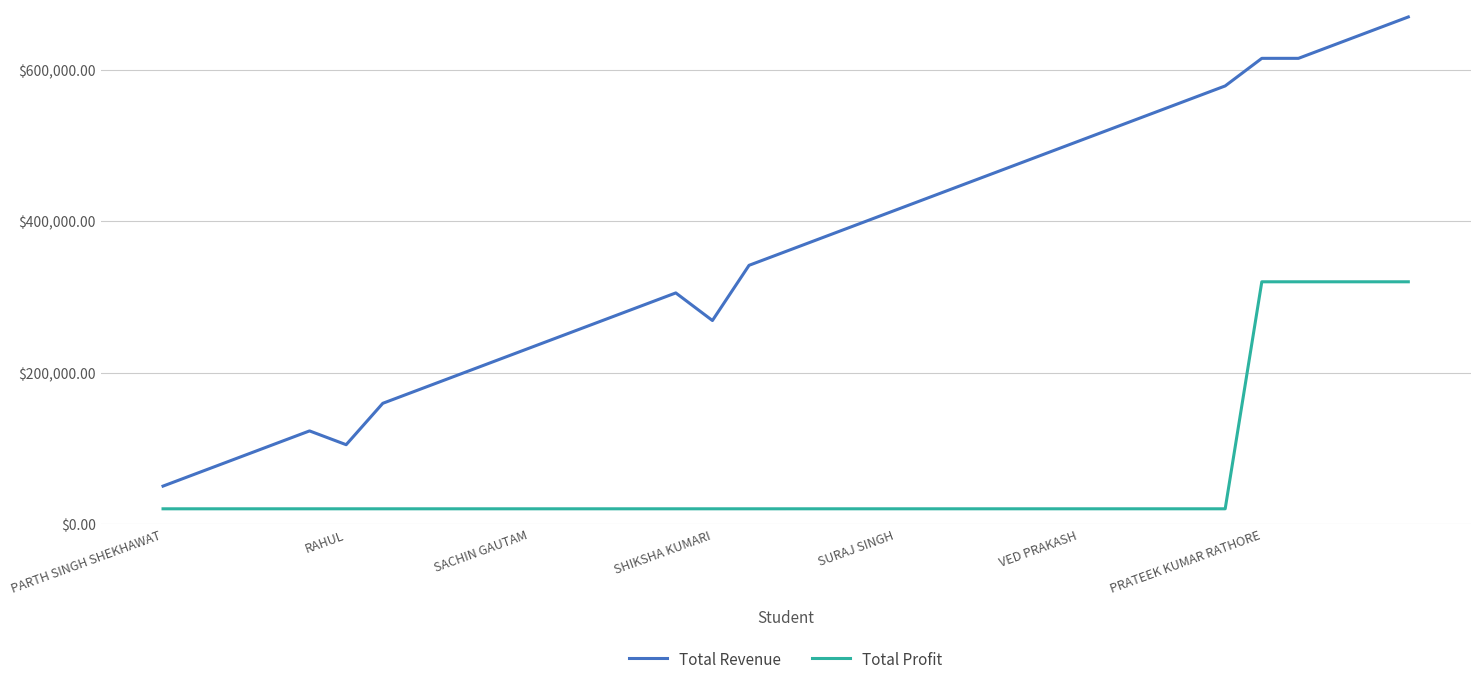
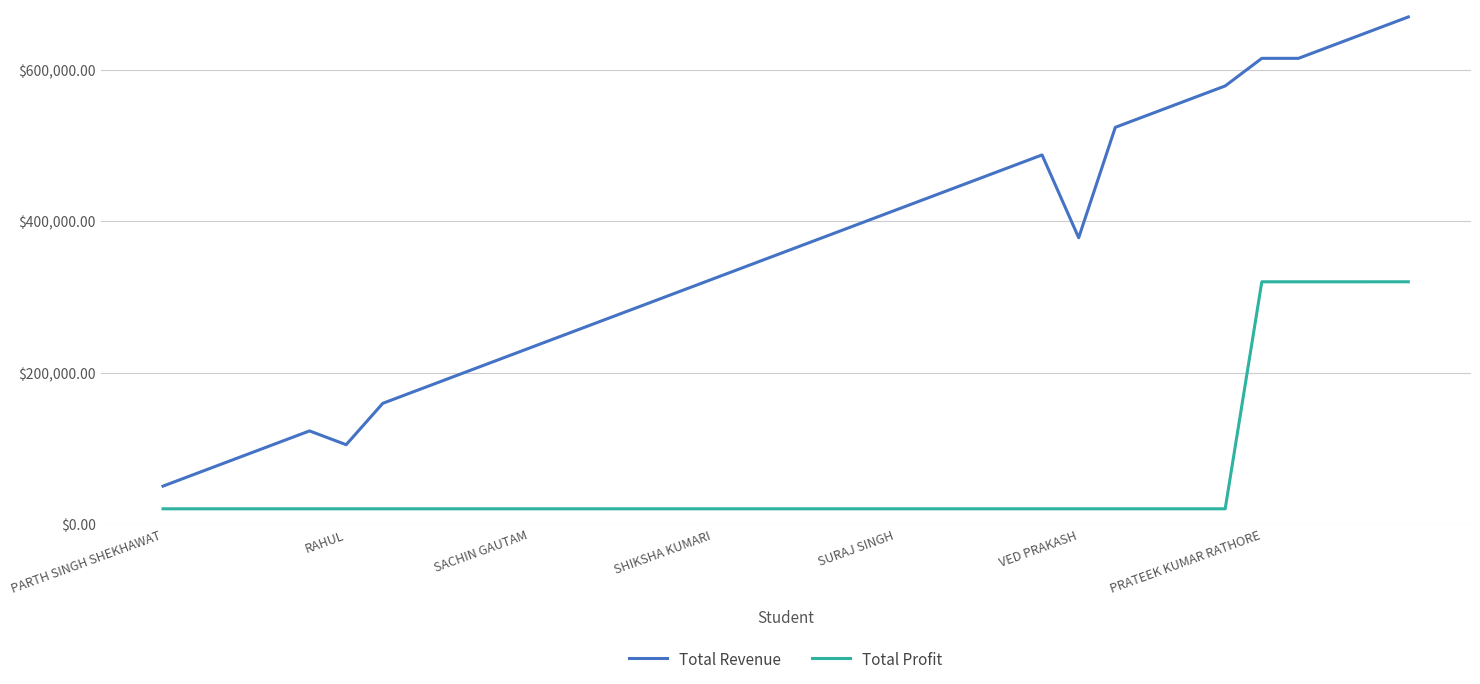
Total Revenue, SHIKSHA KUMARI: $270,000 -> $320,000
Total Revenue, VED PRAKASH: $510,000 -> $380,000
